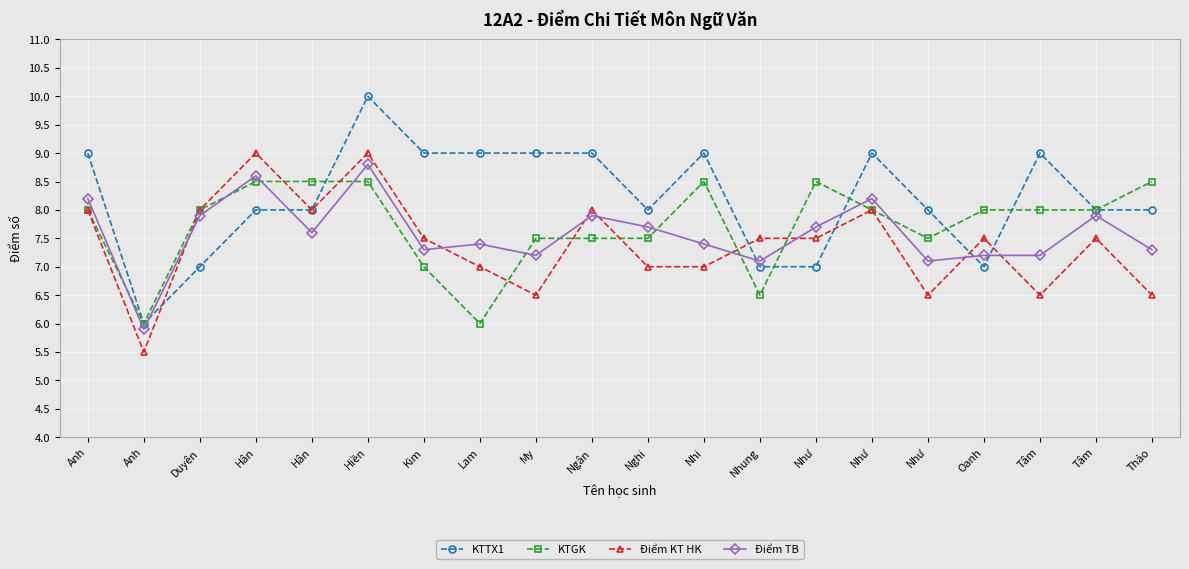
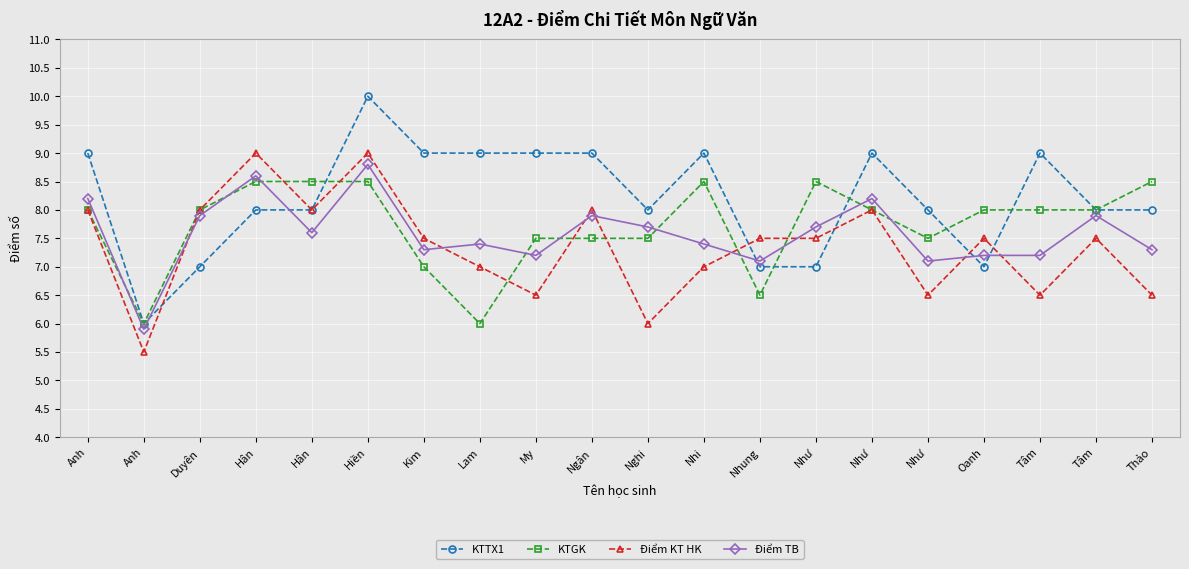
Điểm KT HK, Nghi: 7 -> 6
